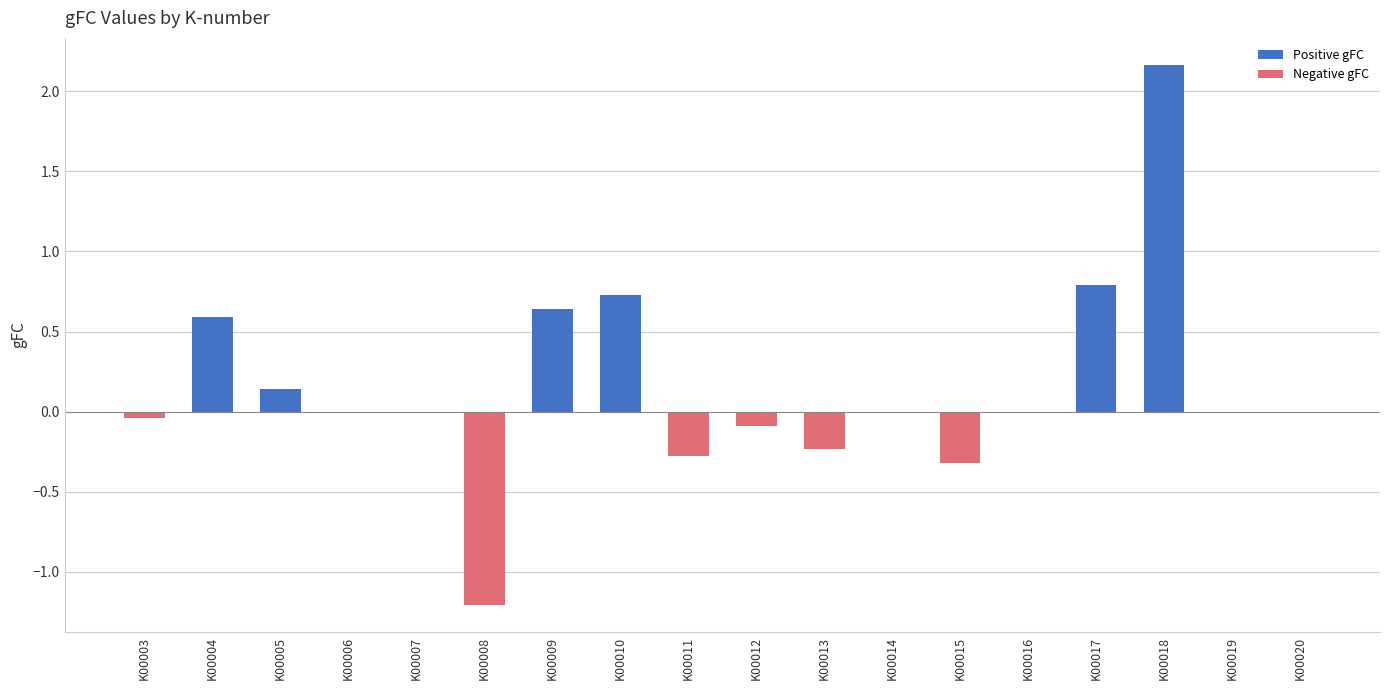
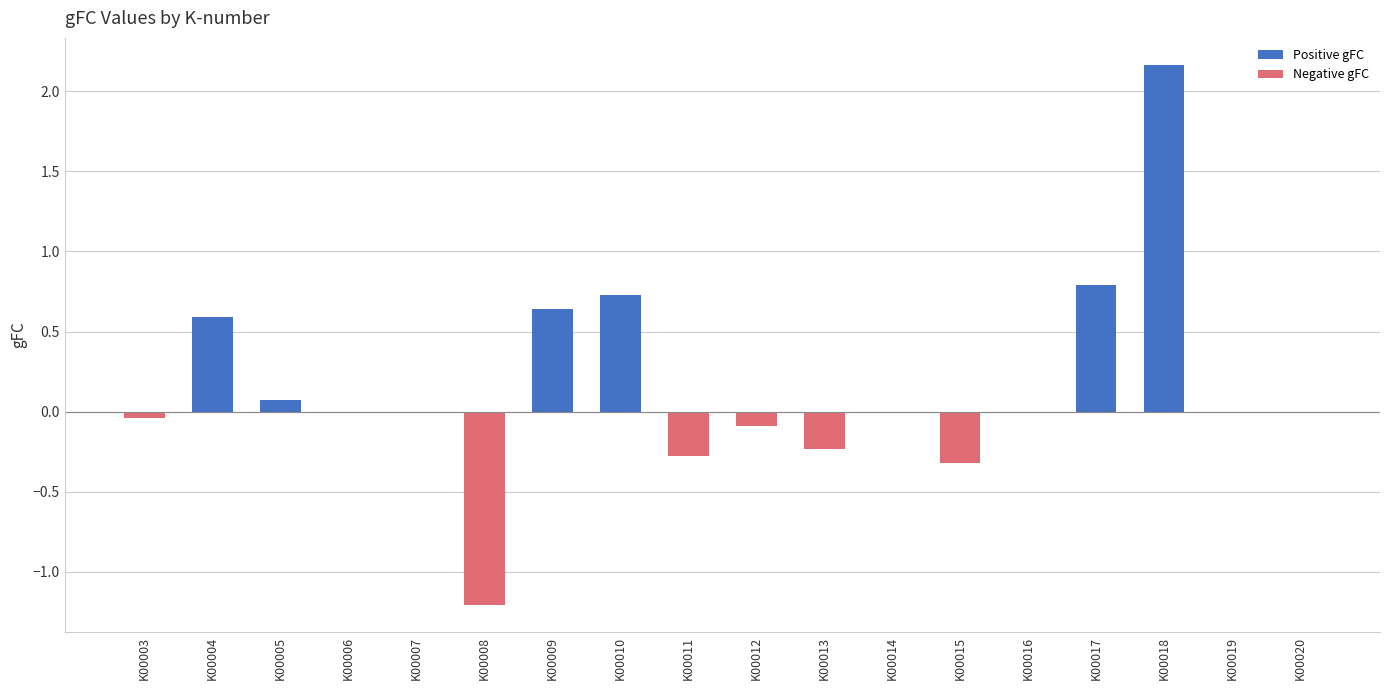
Positive gFC, K00005: 0.14 -> 0.07
